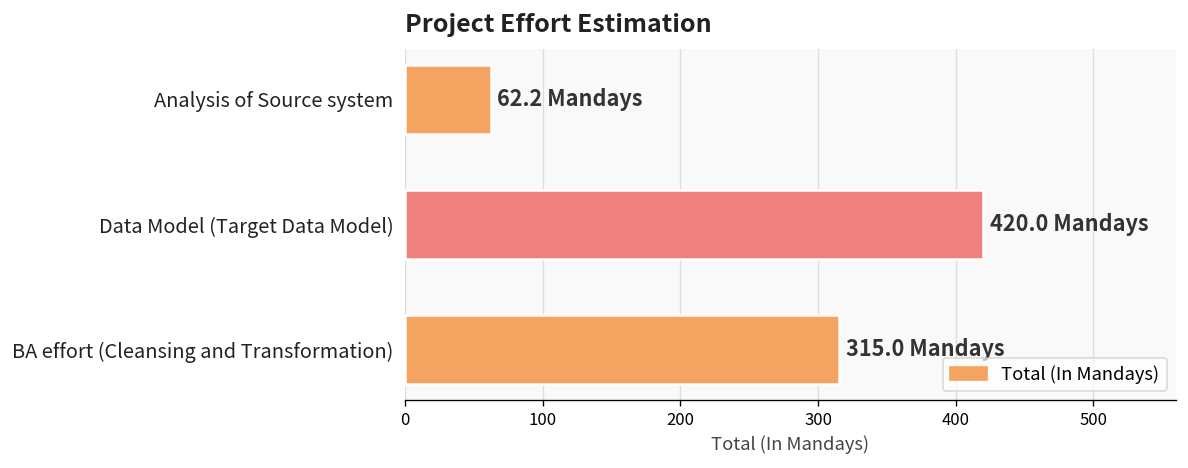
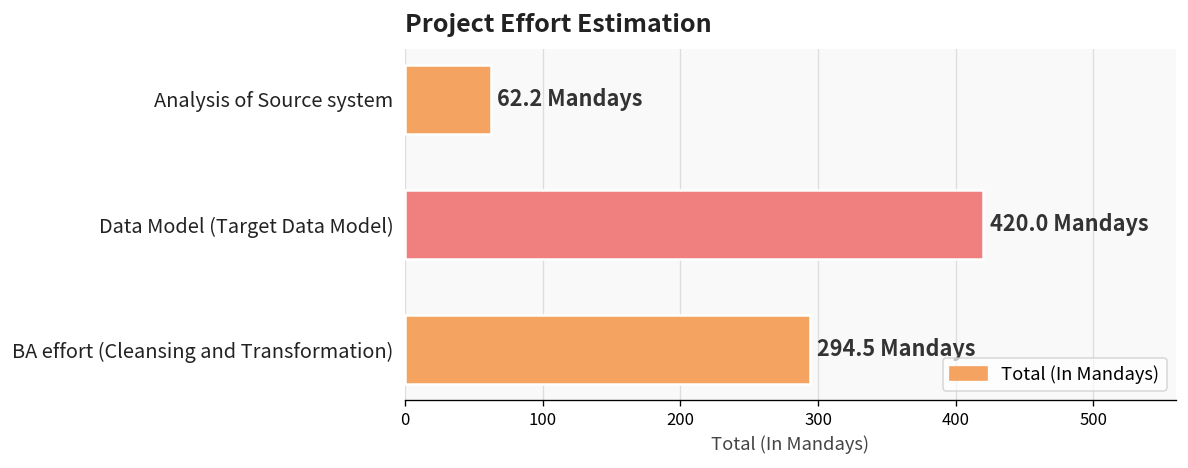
BA effort (Cleansing and Transformation): 315.0 -> 294.5
